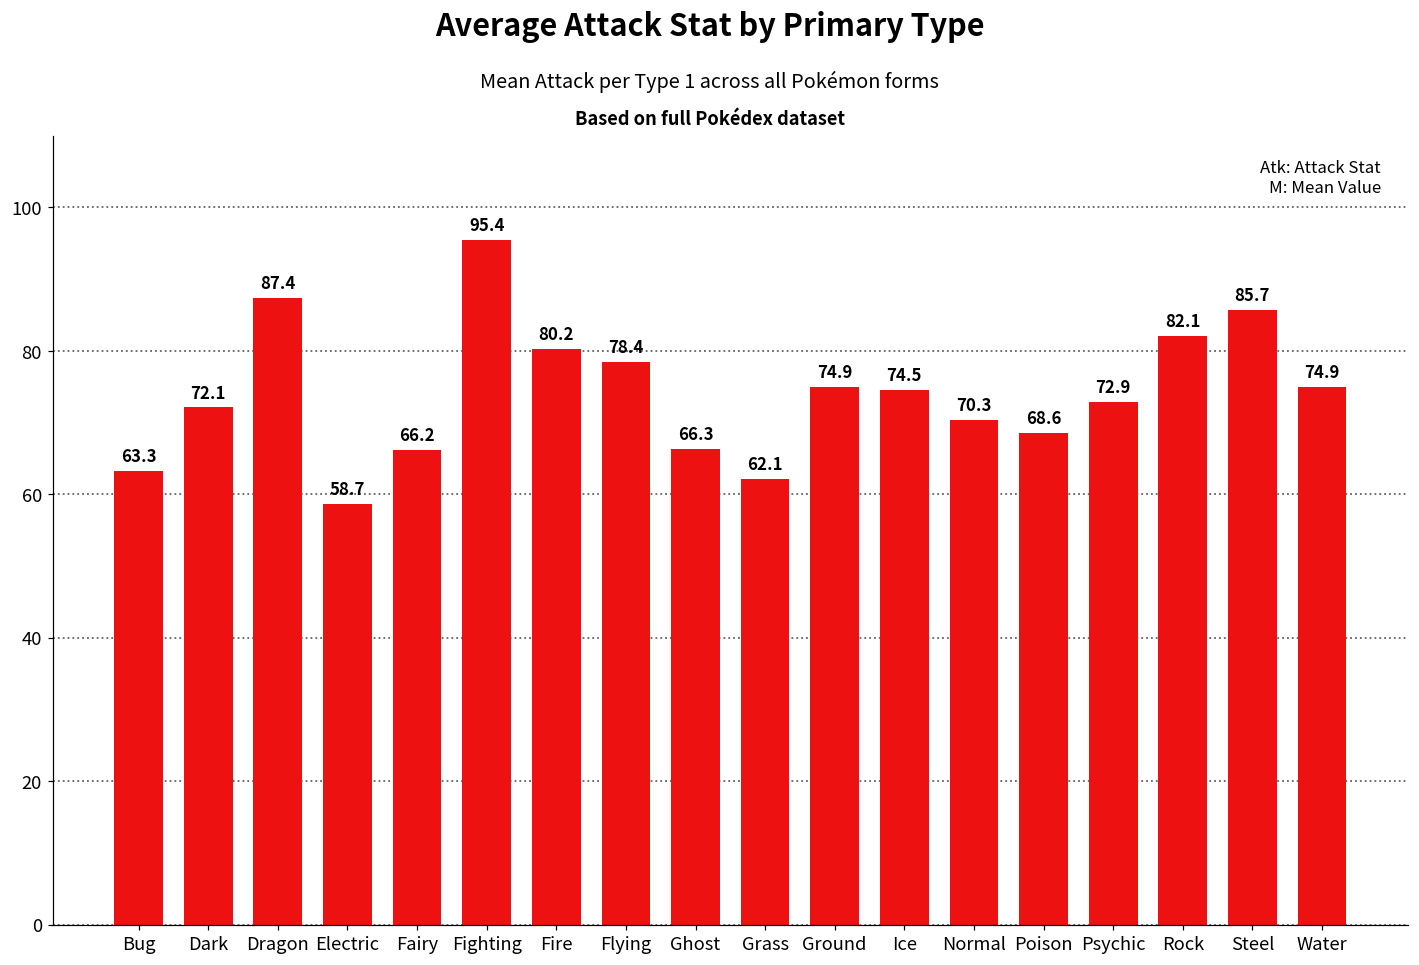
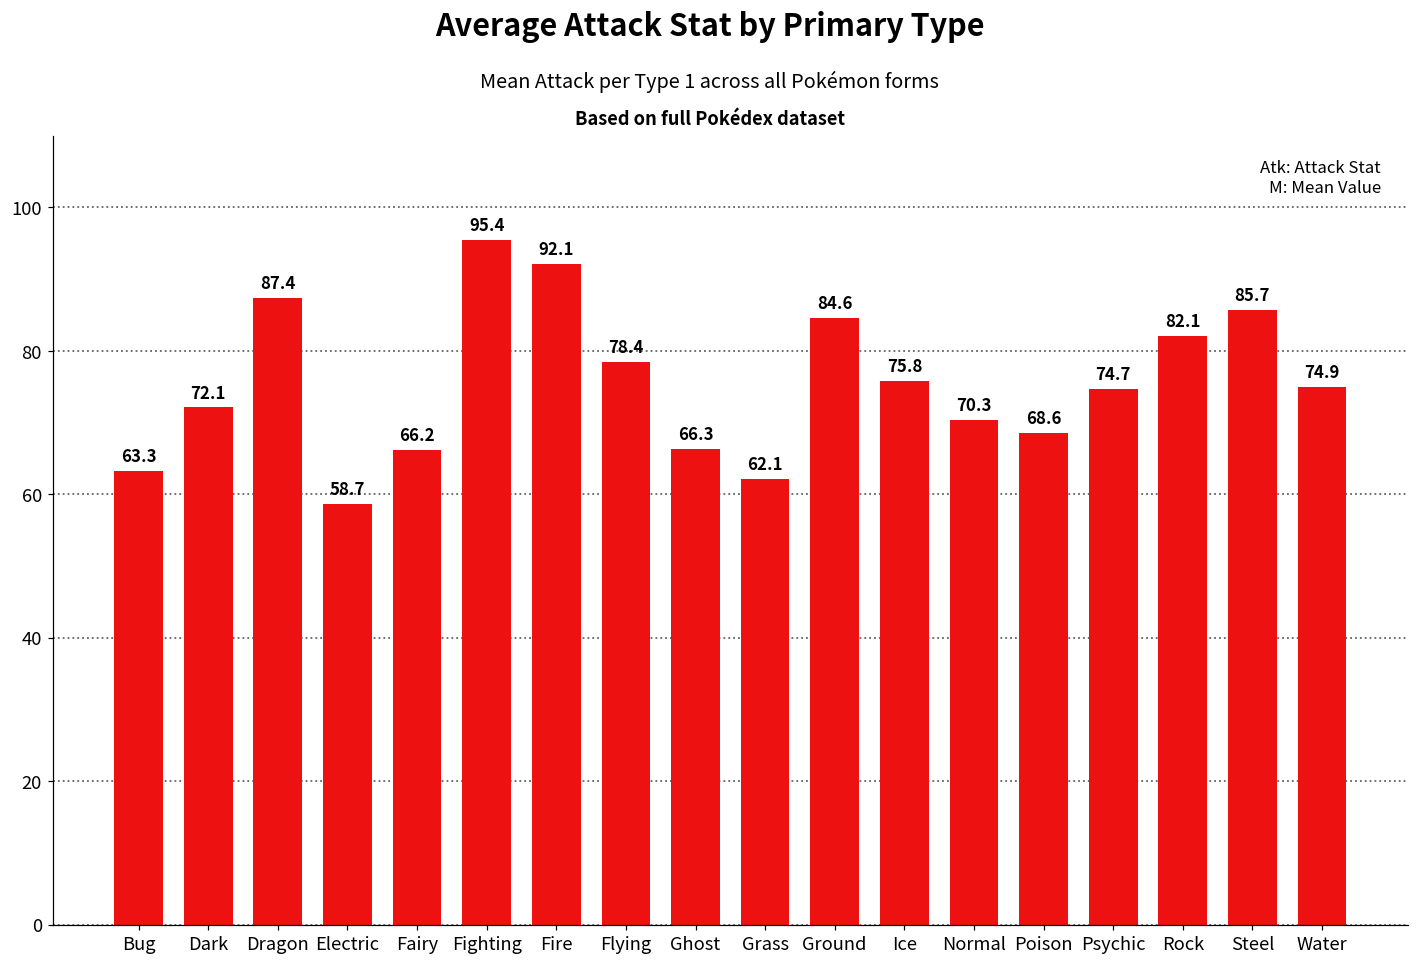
Fire: 80.2 -> 92.1
Ground: 74.9 -> 84.6
Ice: 74.5 -> 75.8
Psychic: 72.9 -> 74.7
